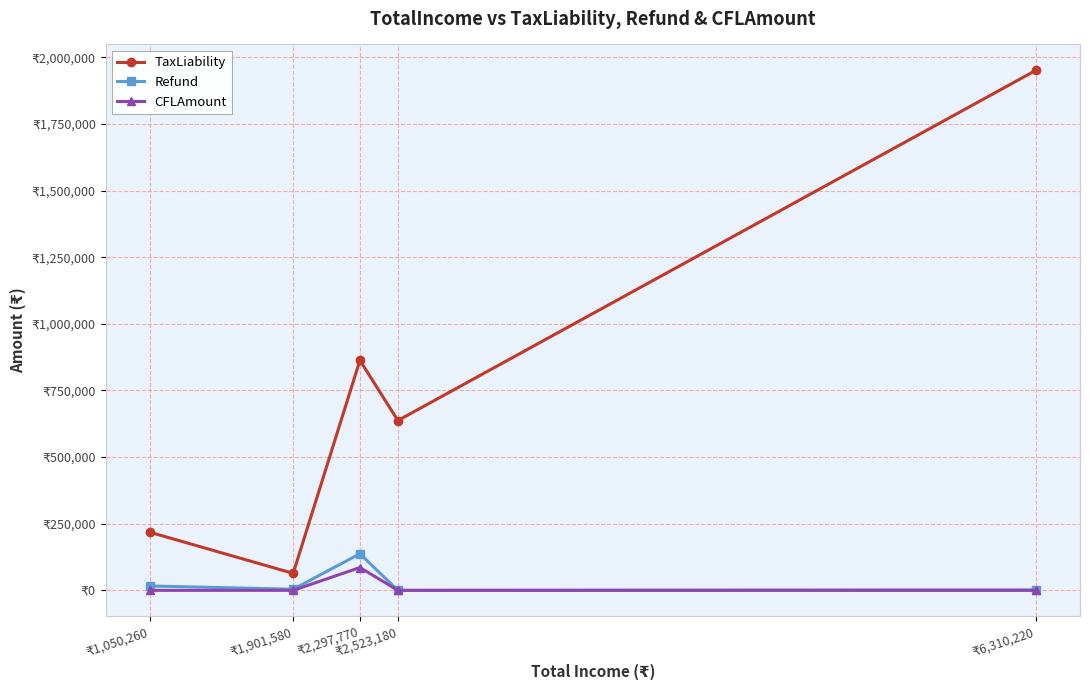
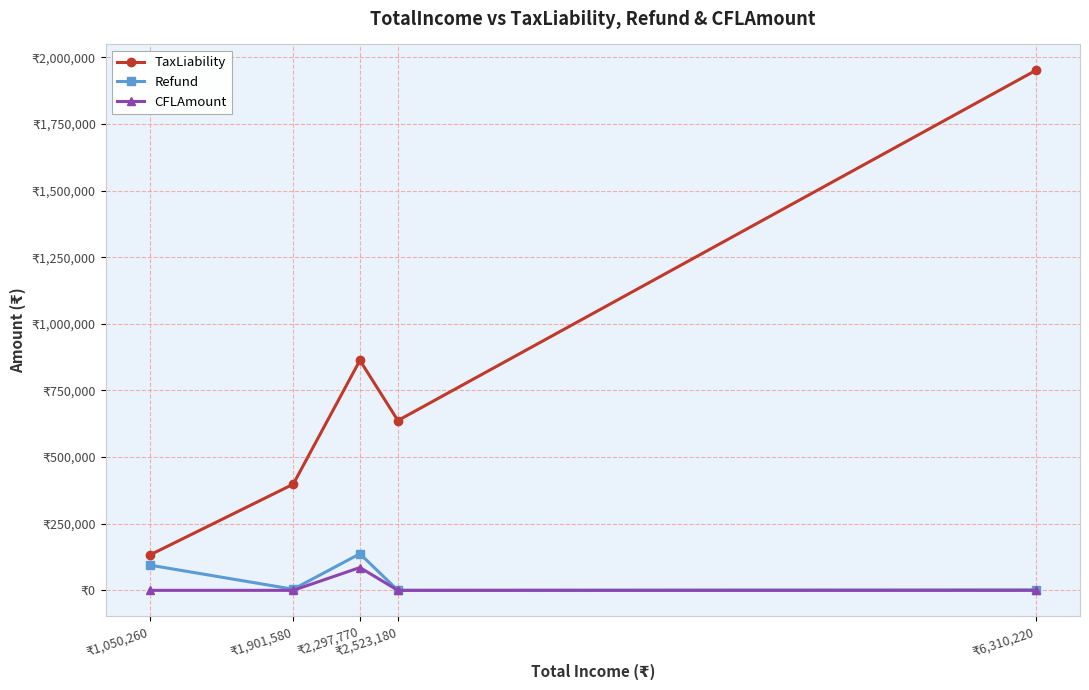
TaxLiability, ₹1,050,260: ₹220,000 -> ₹130,000
Refund, ₹1,050,260: ₹20,000 -> ₹90,000
TaxLiability, ₹1,901,580: ₹60,000 -> ₹400,000
